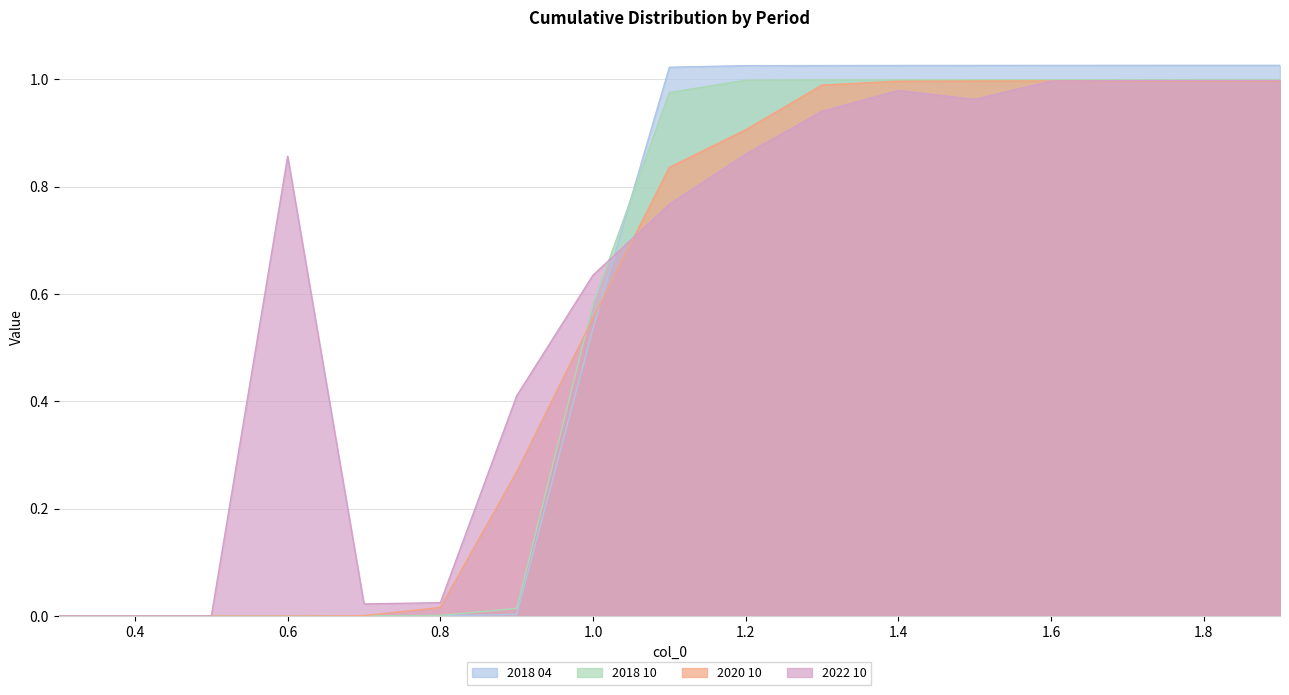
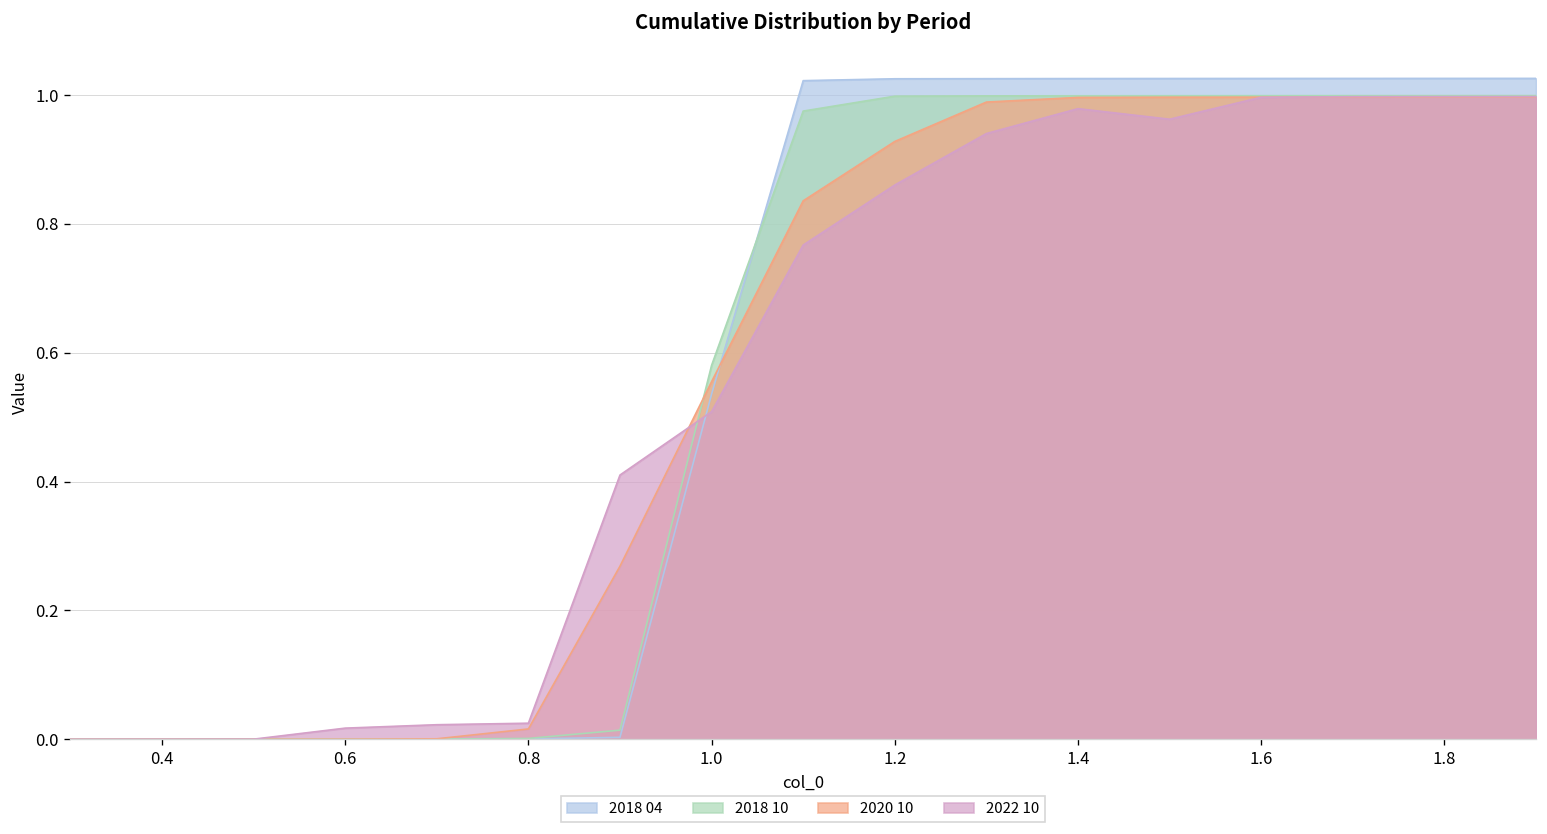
2022 10, 0.6: 0.86 -> 0.02
2022 10, 1.0: 0.63 -> 0.51
2020 10, 1.2: 0.91 -> 0.93
